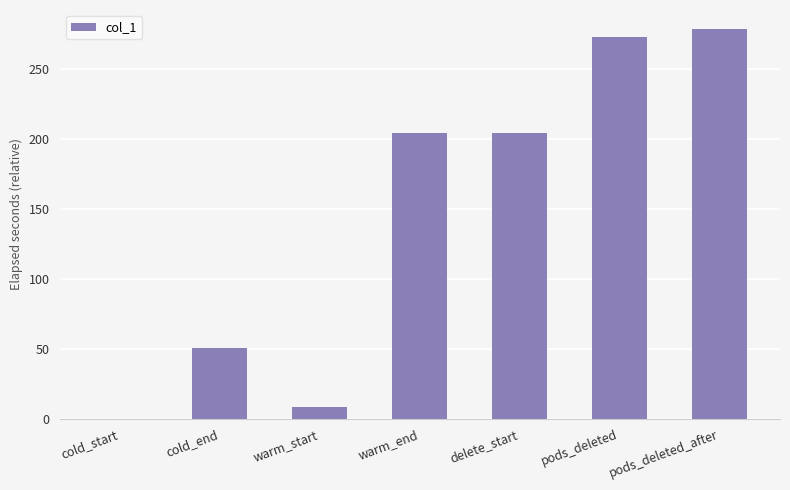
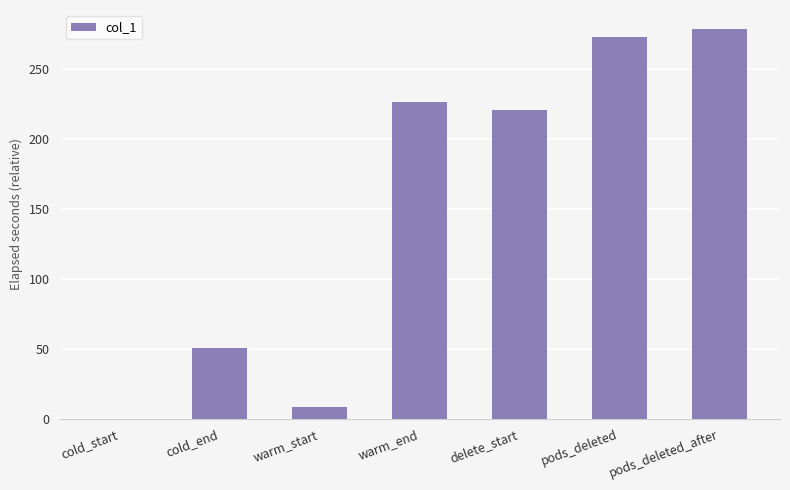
warm_end: 204 -> 227
delete_start: 204 -> 221
